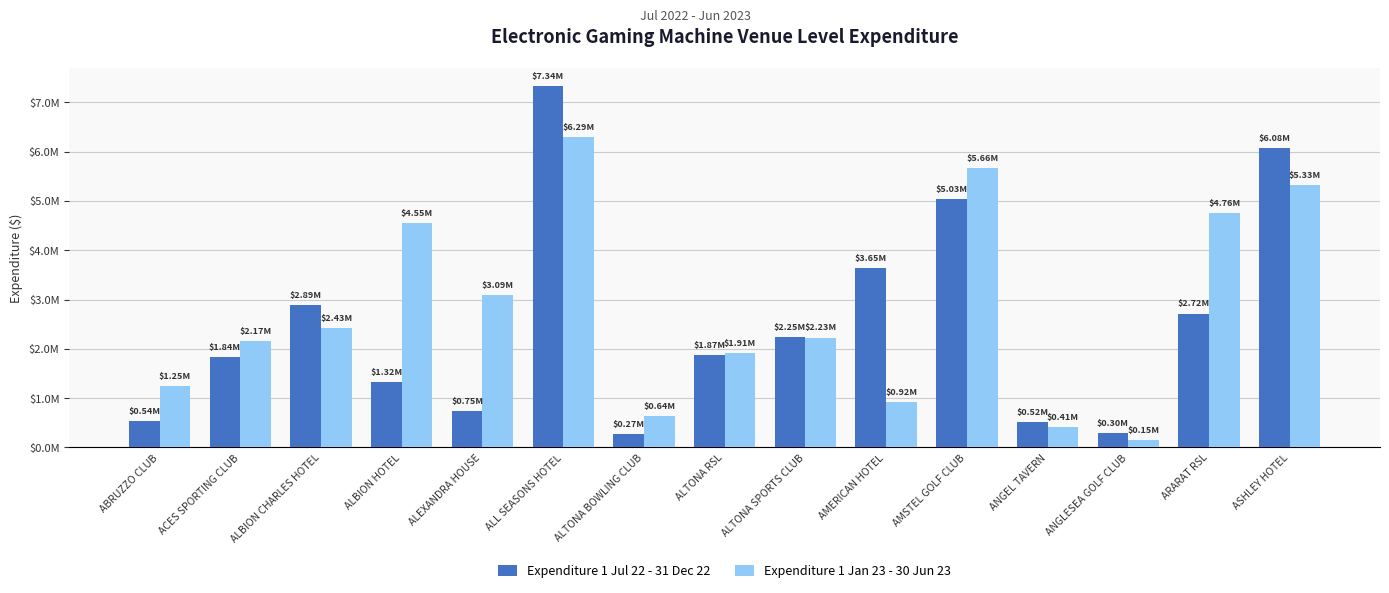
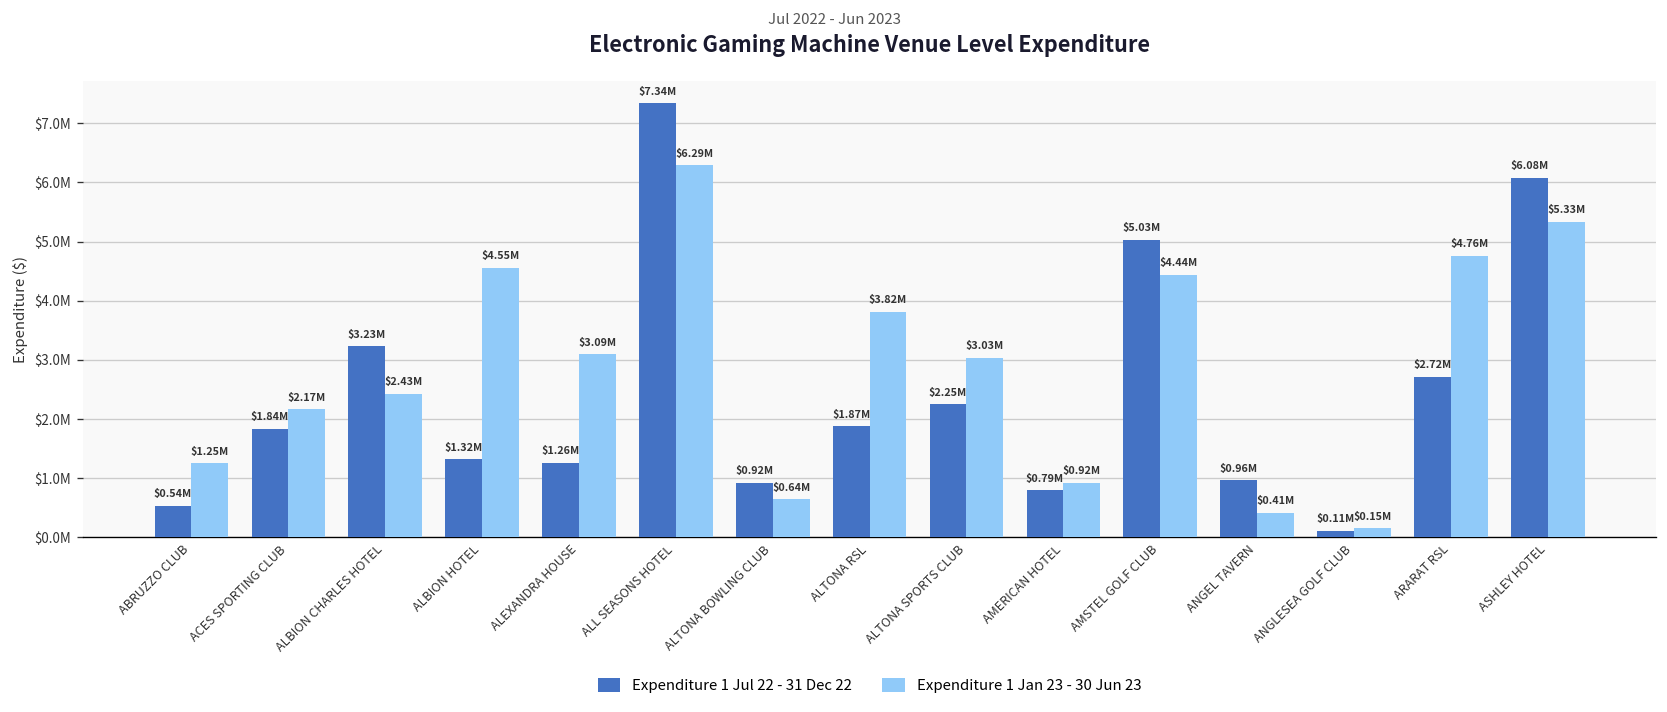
Expenditure 1 Jul 22 - 31 Dec 22, ALBION CHARLES HOTEL: $2.89M -> $3.23M
Expenditure 1 Jul 22 - 31 Dec 22, ALEXANDRA HOUSE: $0.75M -> $1.26M
Expenditure 1 Jul 22 - 31 Dec 22, ALTONA BOWLING CLUB: $0.27M -> $0.92M
Expenditure 1 Jan 23 - 30 Jun 23, ALTONA RSL: $1.91M -> $3.82M
Expenditure 1 Jan 23 - 30 Jun 23, ALTONA SPORTS CLUB: $2.23M -> $3.03M
Expenditure 1 Jul 22 - 31 Dec 22, AMERICAN HOTEL: $3.65M -> $0.79M
Expenditure 1 Jan 23 - 30 Jun 23, AMSTEL GOLF CLUB: $5.66M -> $4.44M
Expenditure 1 Jul 22 - 31 Dec 22, ANGEL TAVERN: $0.52M -> $0.96M
Expenditure 1 Jul 22 - 31 Dec 22, ANGLESEA GOLF CLUB: $0.30M -> $0.11M
